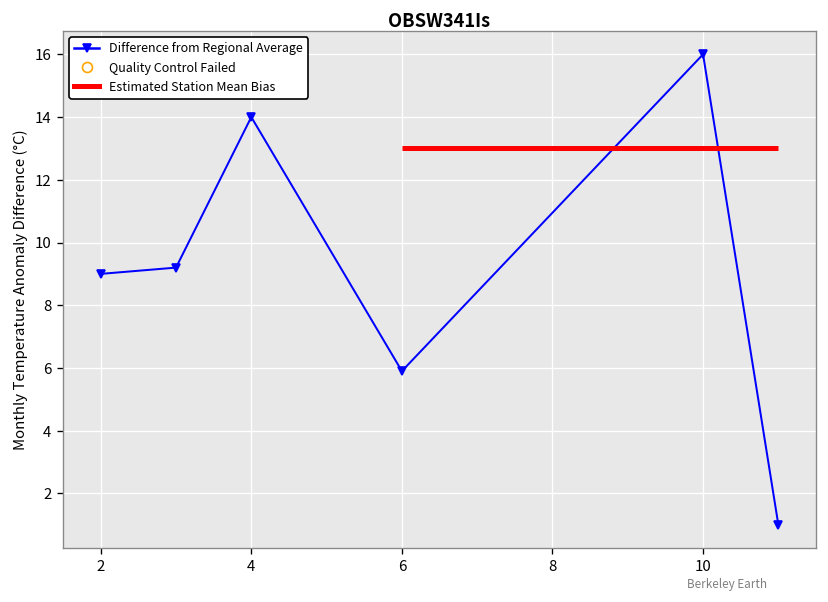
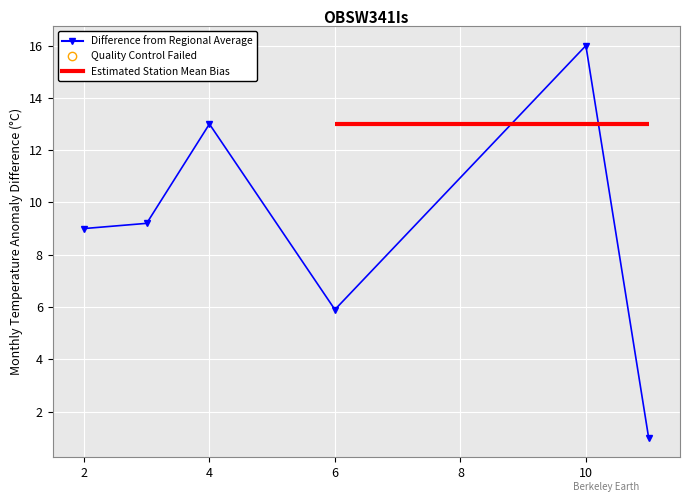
4: 14 -> 13
